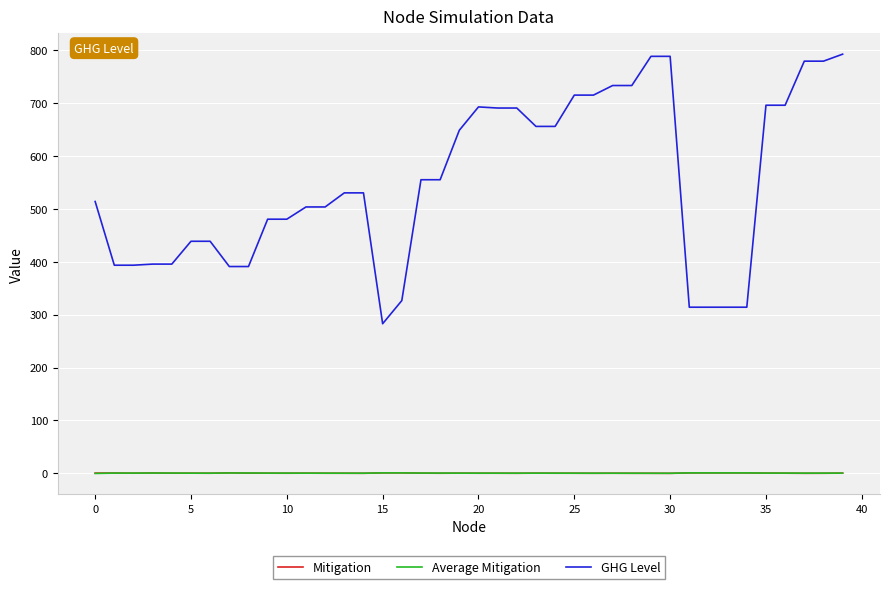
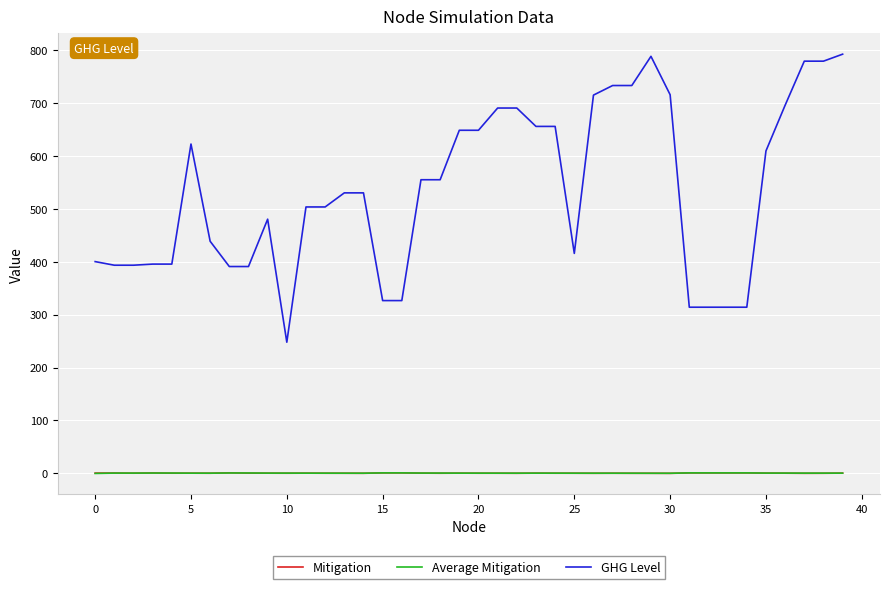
GHG Level, 0: 510 -> 400
GHG Level, 5: 440 -> 620
GHG Level, 10: 480 -> 250
GHG Level, 15: 280 -> 330
GHG Level, 20: 690 -> 650
GHG Level, 25: 710 -> 420
GHG Level, 30: 790 -> 720
GHG Level, 35: 700 -> 610
